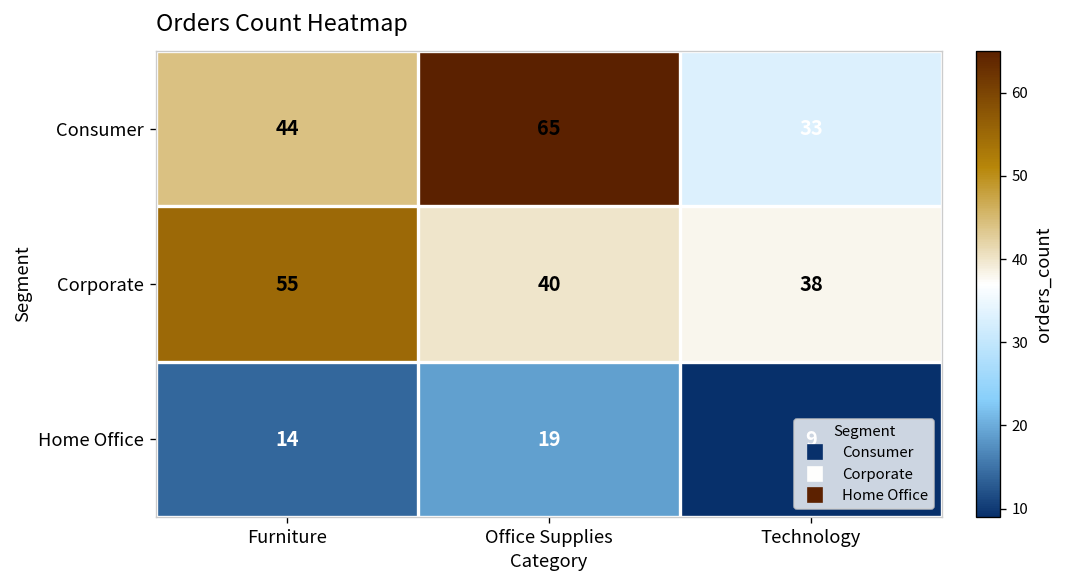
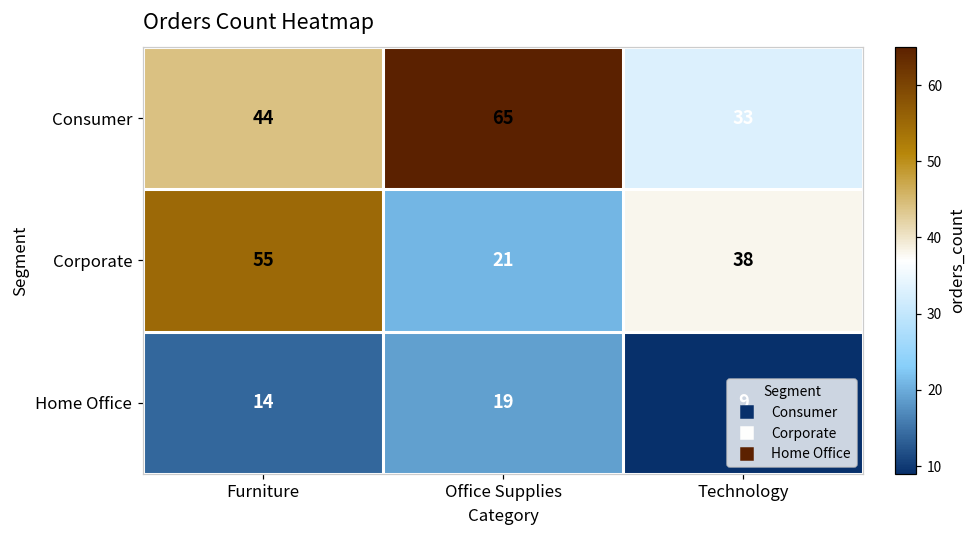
Corporate, Office Supplies: 40 -> 21
